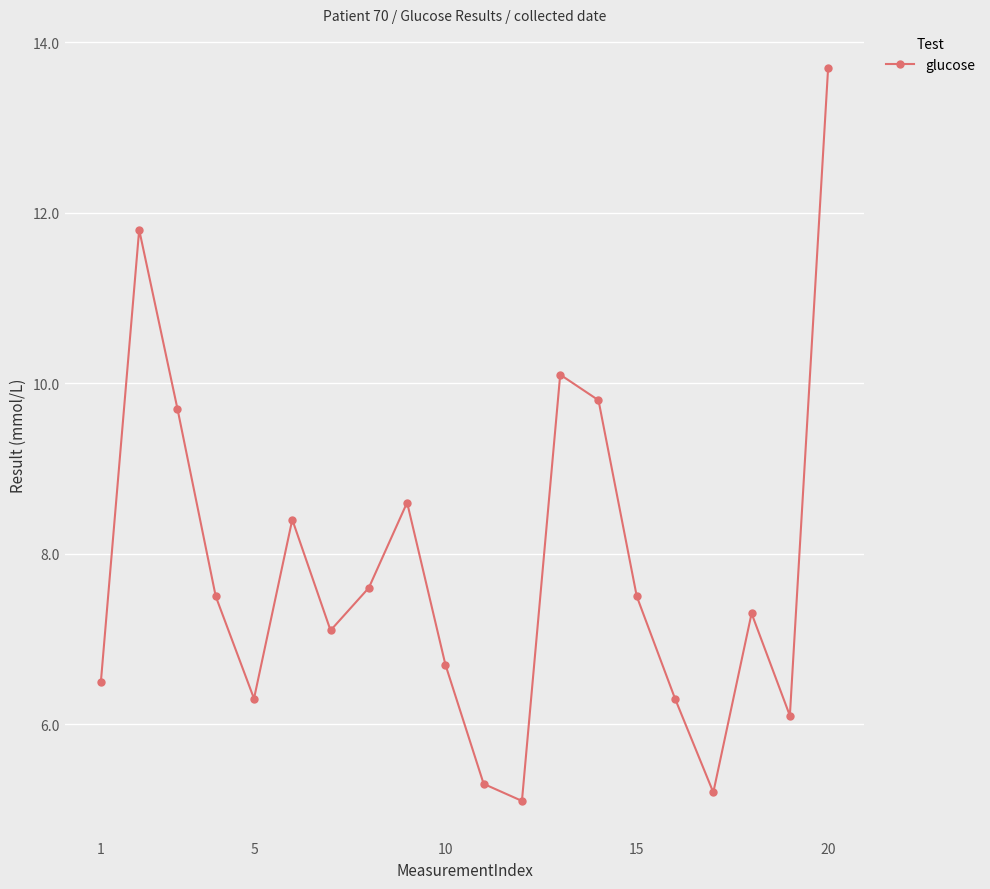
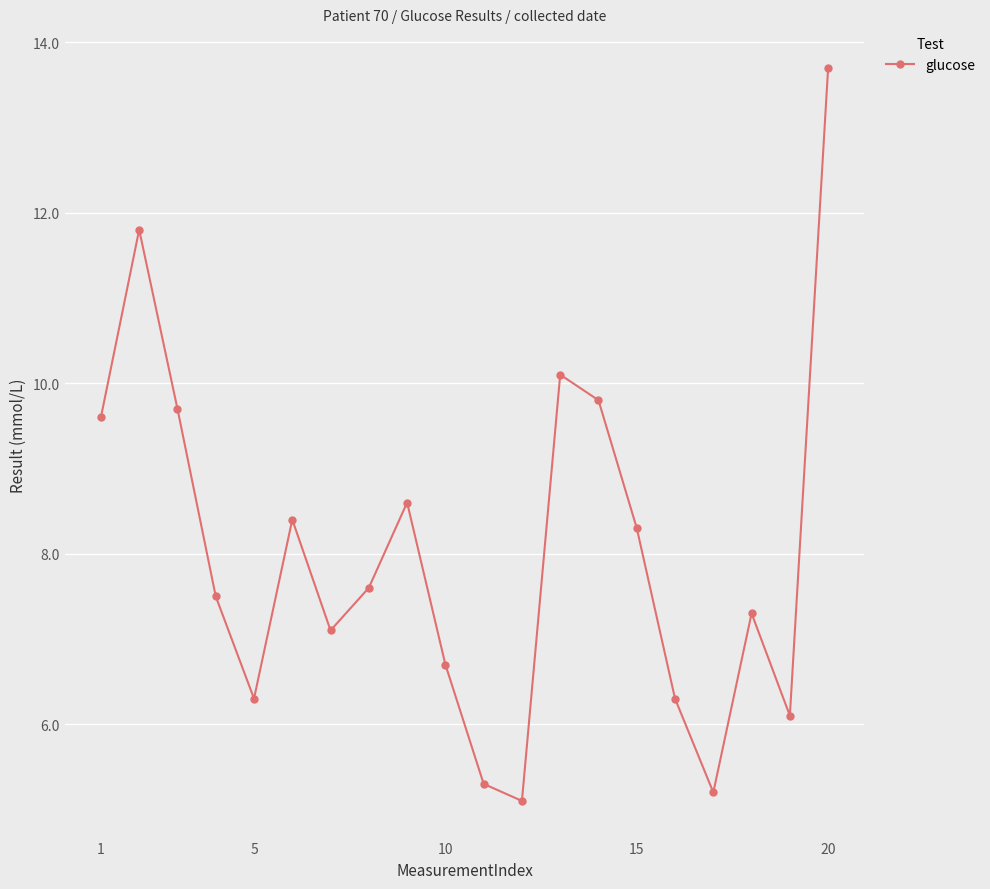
1: 6.5 -> 9.6
15: 7.5 -> 8.3
